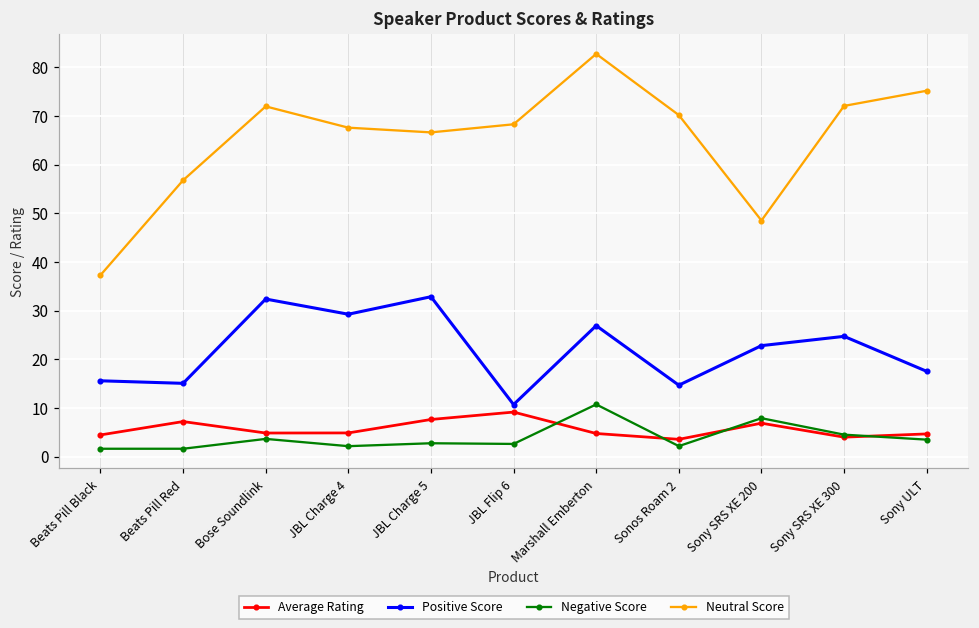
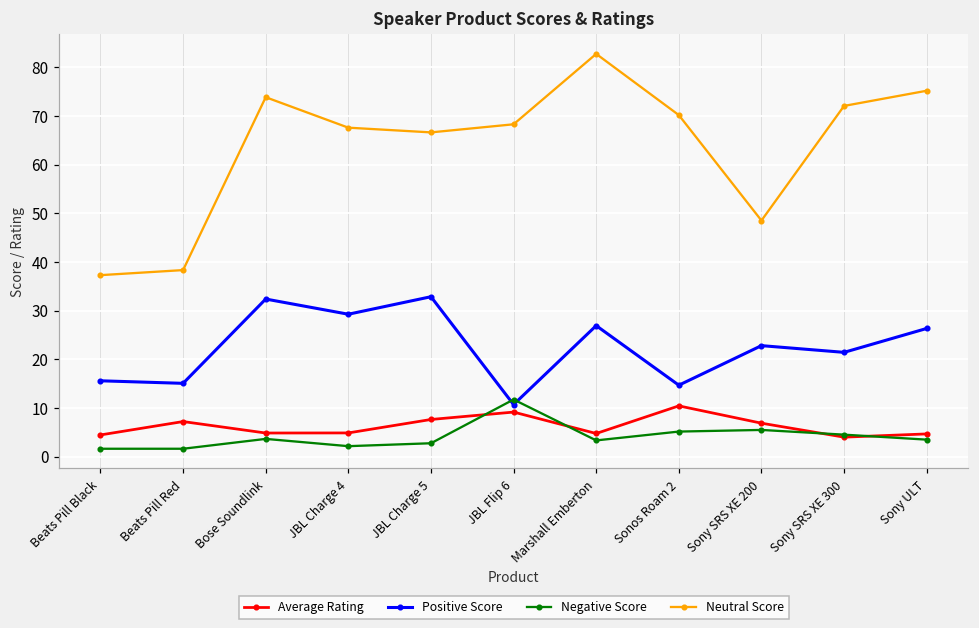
Neutral Score, Beats Pill Red: 57 -> 38
Neutral Score, Bose Soundlink: 72 -> 74
Negative Score, JBL Flip 6: 3 -> 12
Negative Score, Marshall Emberton: 11 -> 3
Average Rating, Sonos Roam 2: 4 -> 10
Negative Score, Sonos Roam 2: 2 -> 5
Negative Score, Sony SRS XE 200: 8 -> 5
Positive Score, Sony SRS XE 300: 25 -> 21
Positive Score, Sony ULT: 18 -> 26
